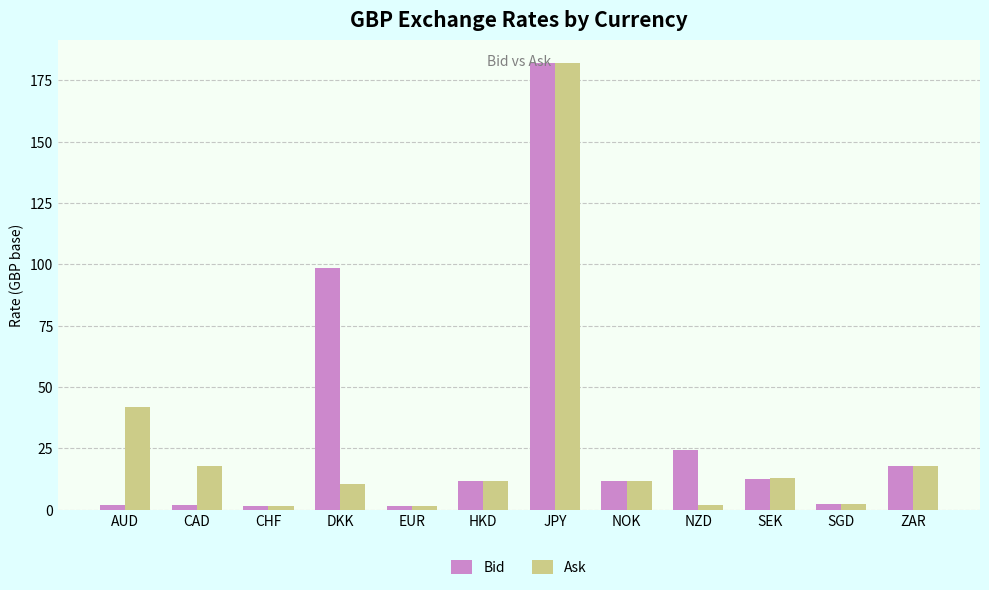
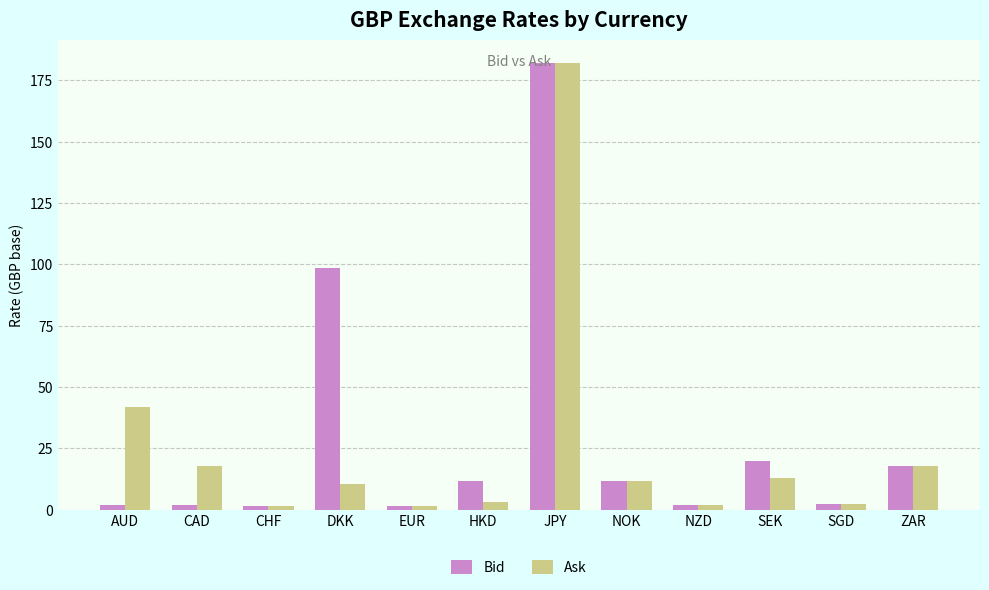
Ask, HKD: 12 -> 3
Bid, NZD: 24 -> 2
Bid, SEK: 13 -> 20
